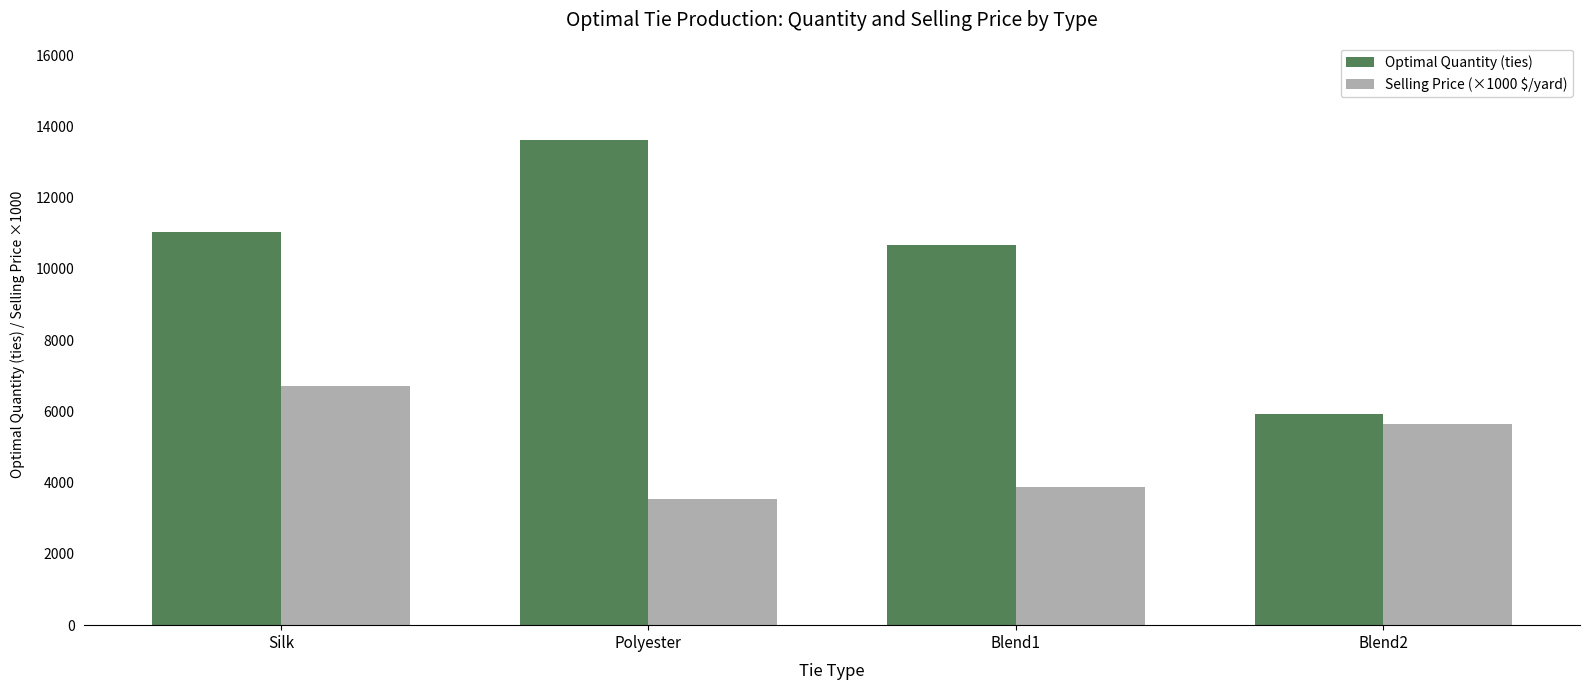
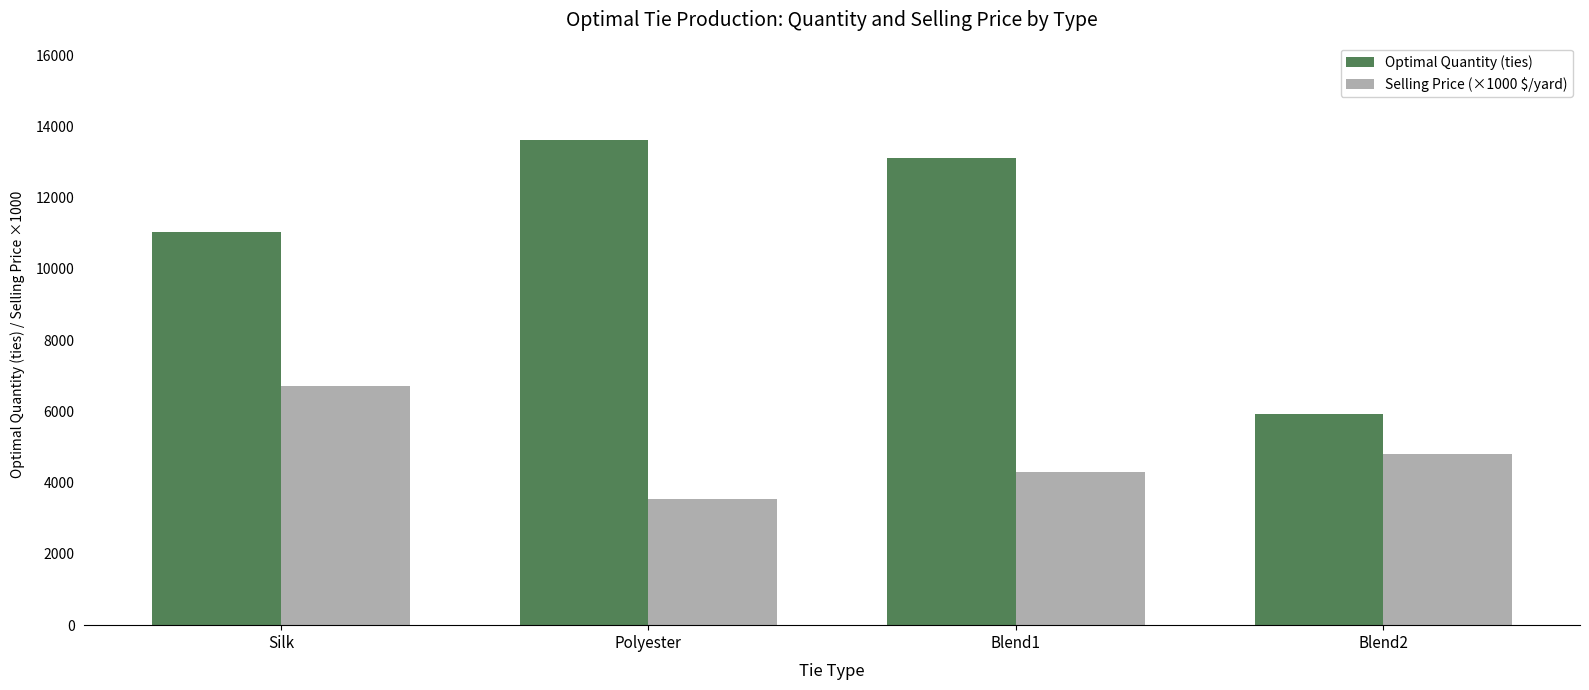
Optimal Quantity (ties), Blend1: 10700 -> 13100
Selling Price (×1000 $/yard), Blend1: 3900 -> 4300
Selling Price (×1000 $/yard), Blend2: 5600 -> 4800
